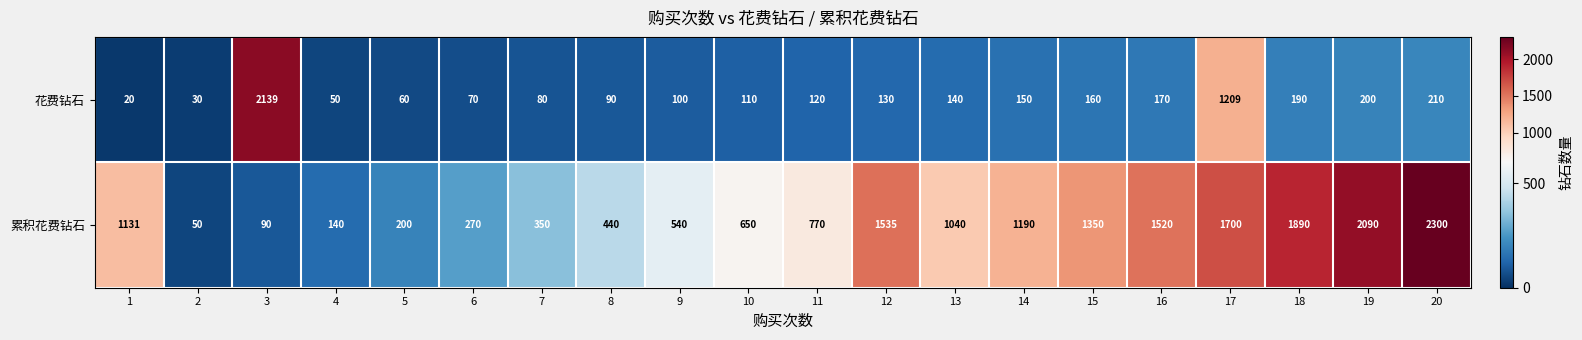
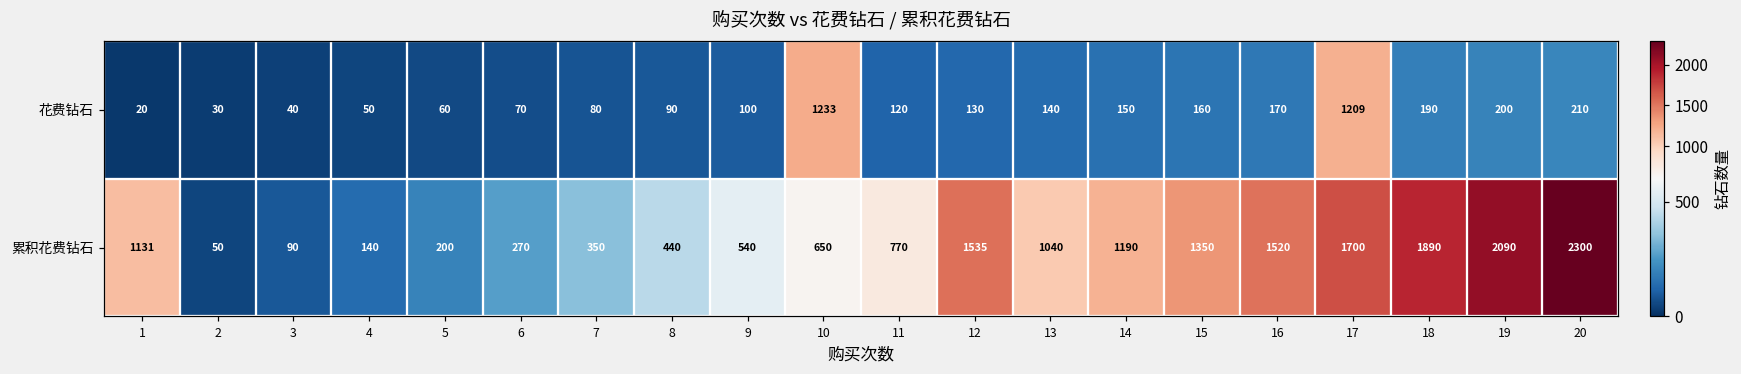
花费钻石, 3: 2139 -> 40
花费钻石, 10: 110 -> 1233
